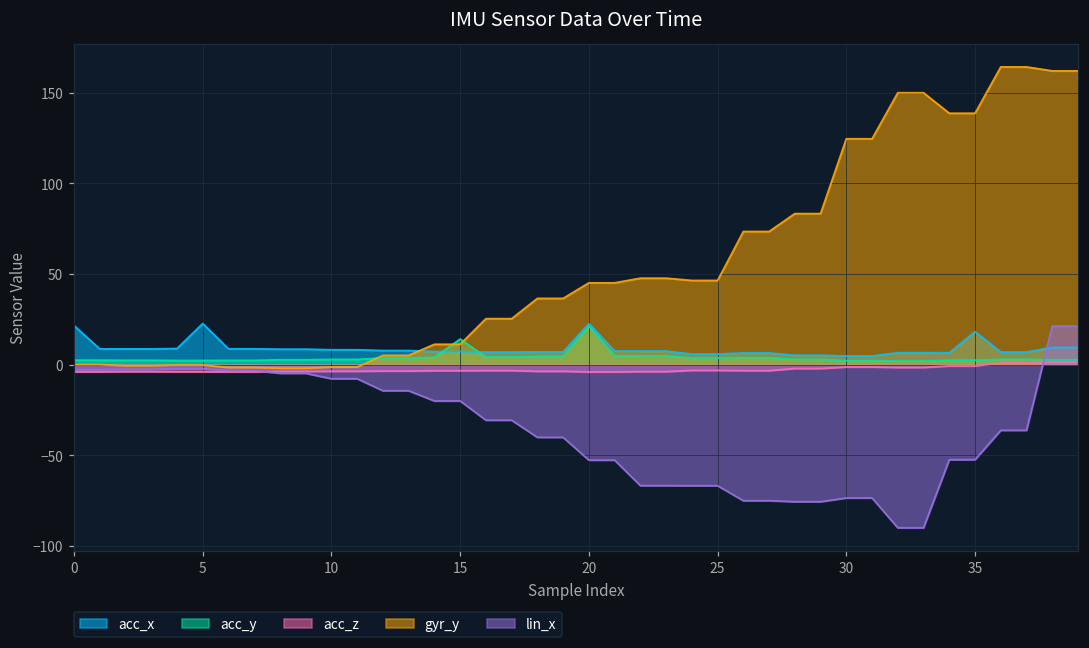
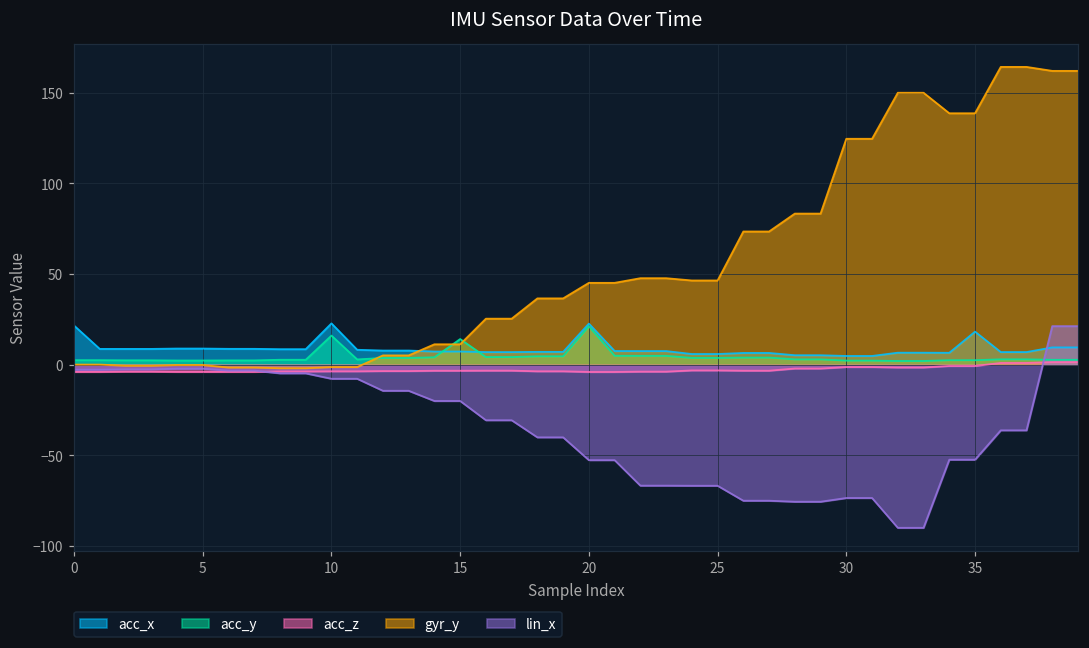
acc_x, 5: 23 -> 9
acc_x, 10: 8 -> 23
acc_y, 10: 3 -> 16
